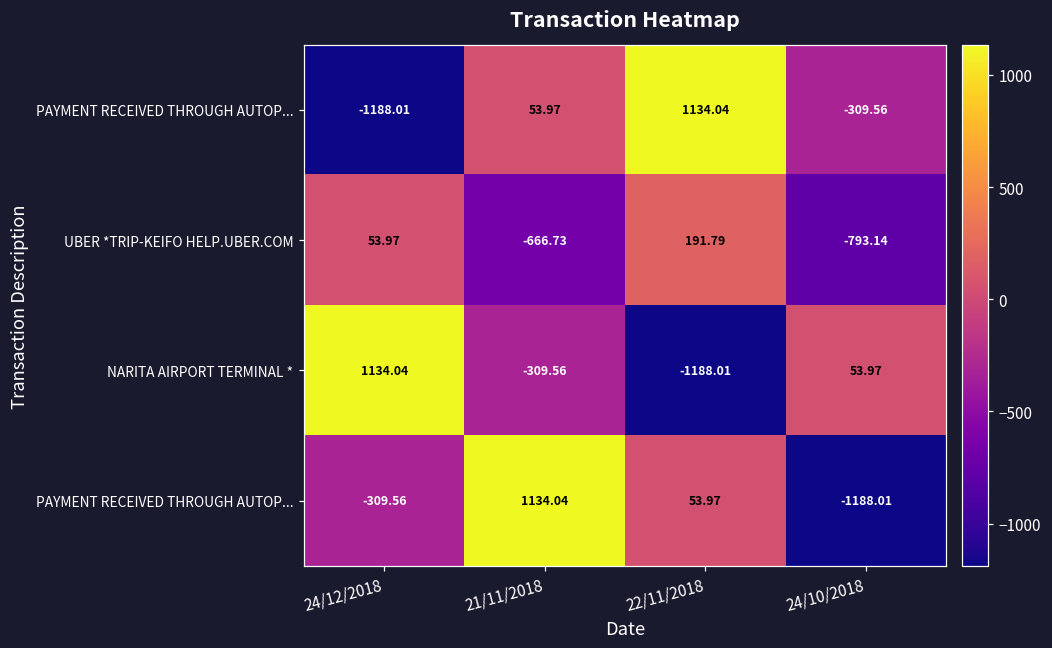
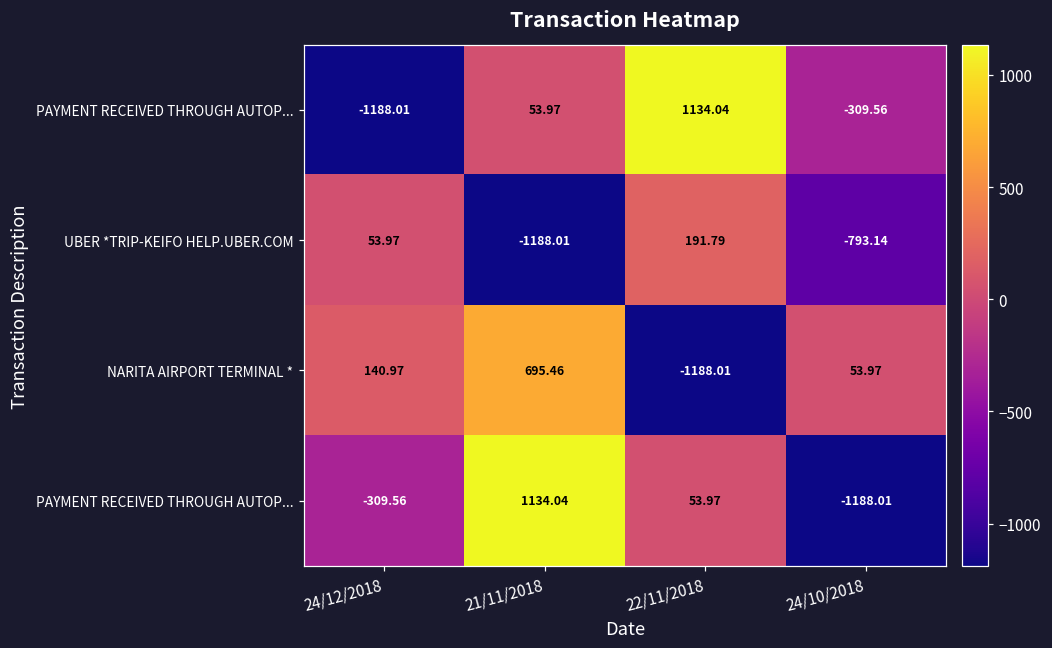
UBER *TRIP-KEIFO HELP.UBER.COM, 21/11/2018: -666.73 -> -1188.01
NARITA AIRPORT TERMINAL *, 24/12/2018: 1134.04 -> 140.97
NARITA AIRPORT TERMINAL *, 21/11/2018: -309.56 -> 695.46
